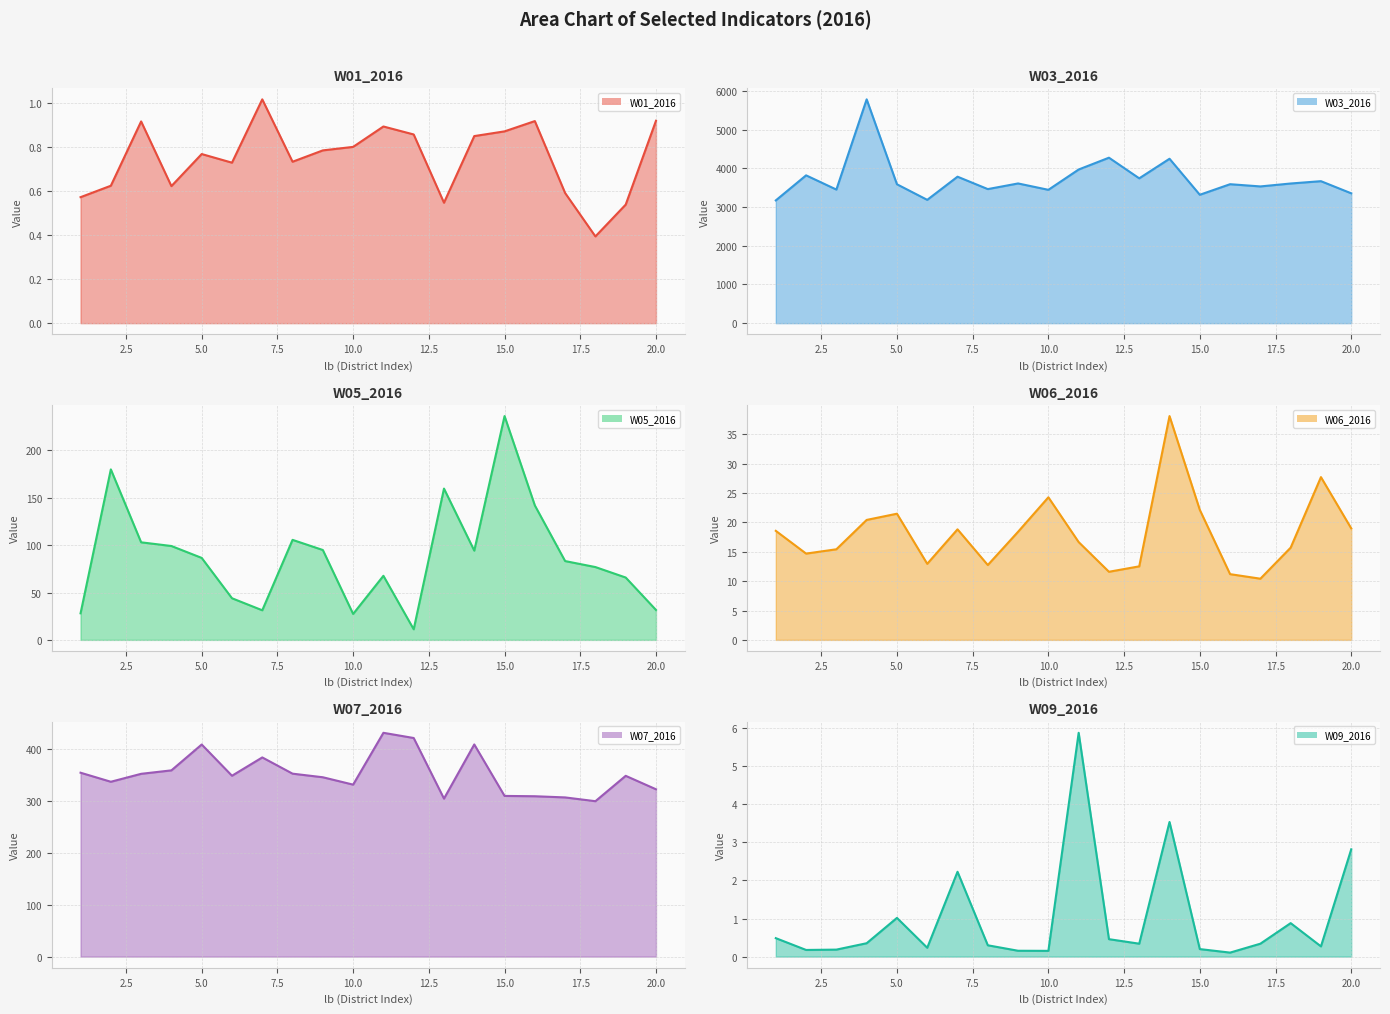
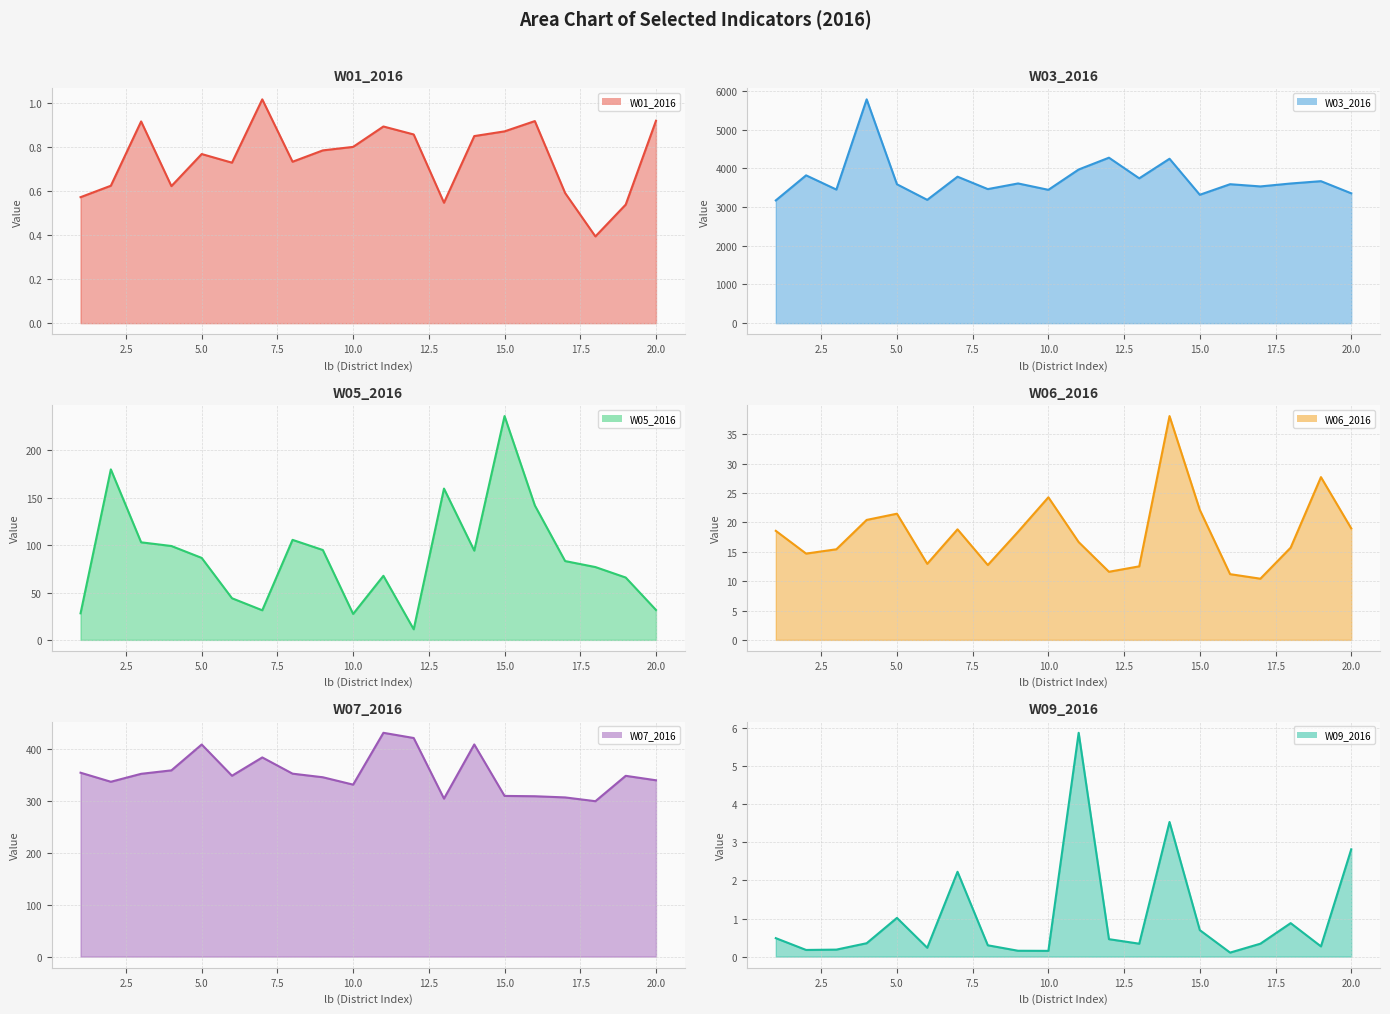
W07_2016, 20.0: 320 -> 340
W09_2016, 15.0: 0.2 -> 0.7
